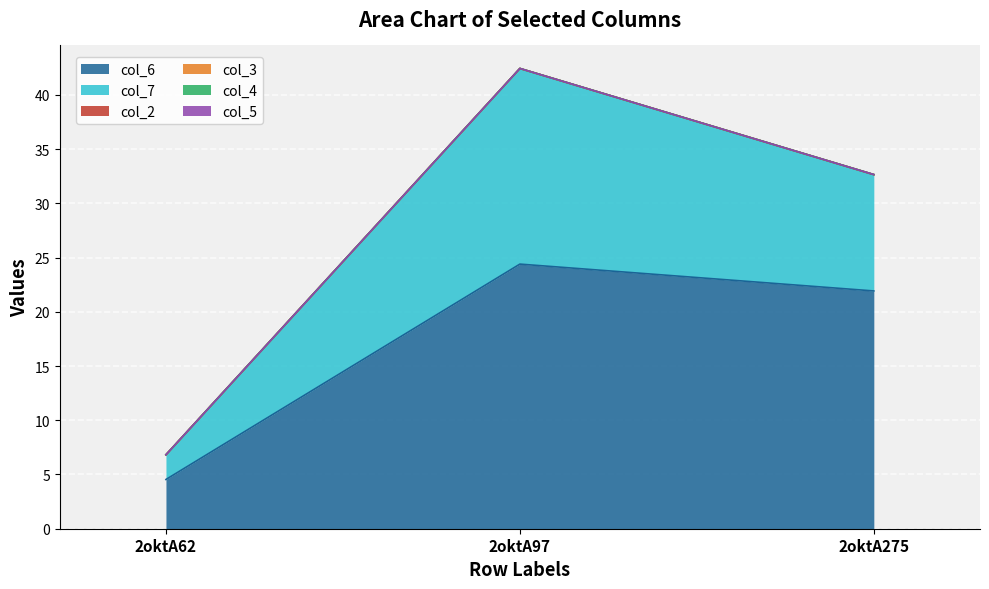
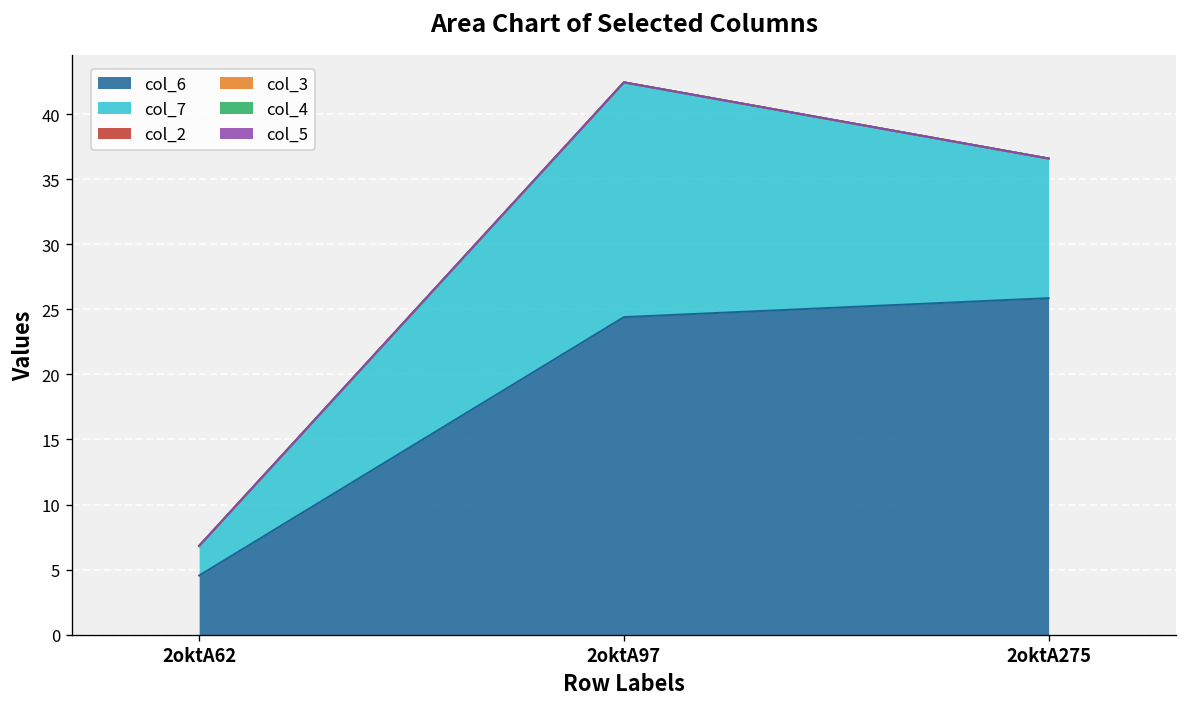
col_6, 2oktA275: 21.9 -> 25.9
